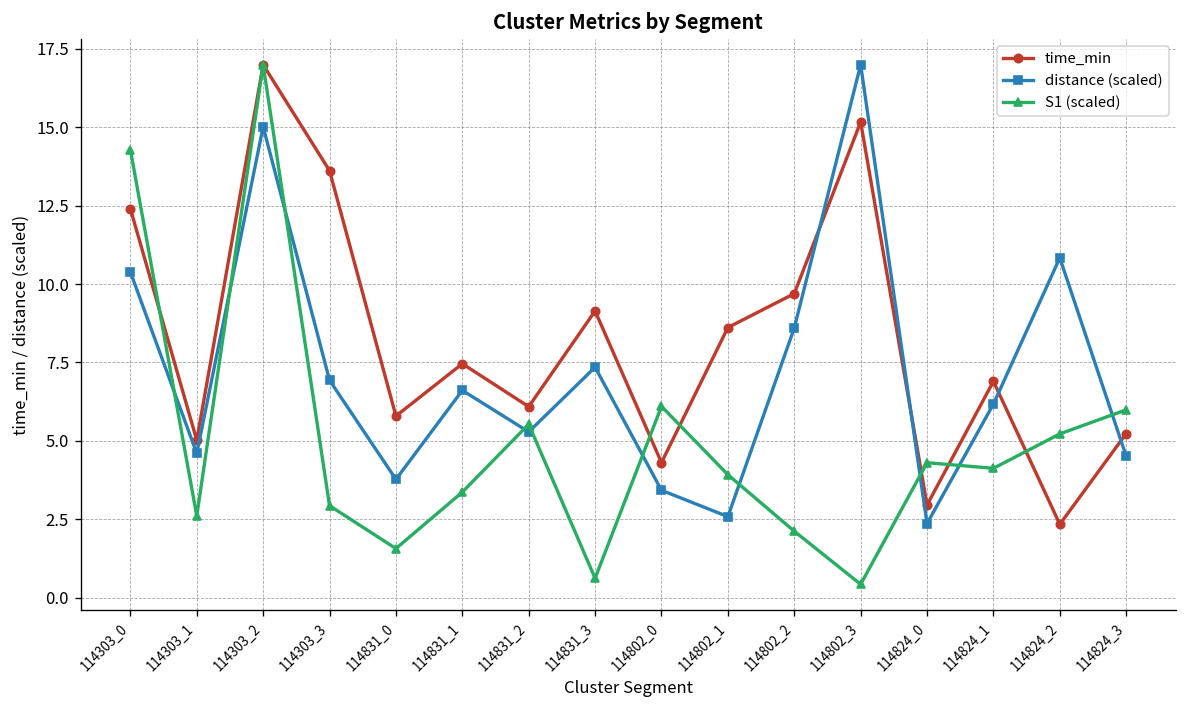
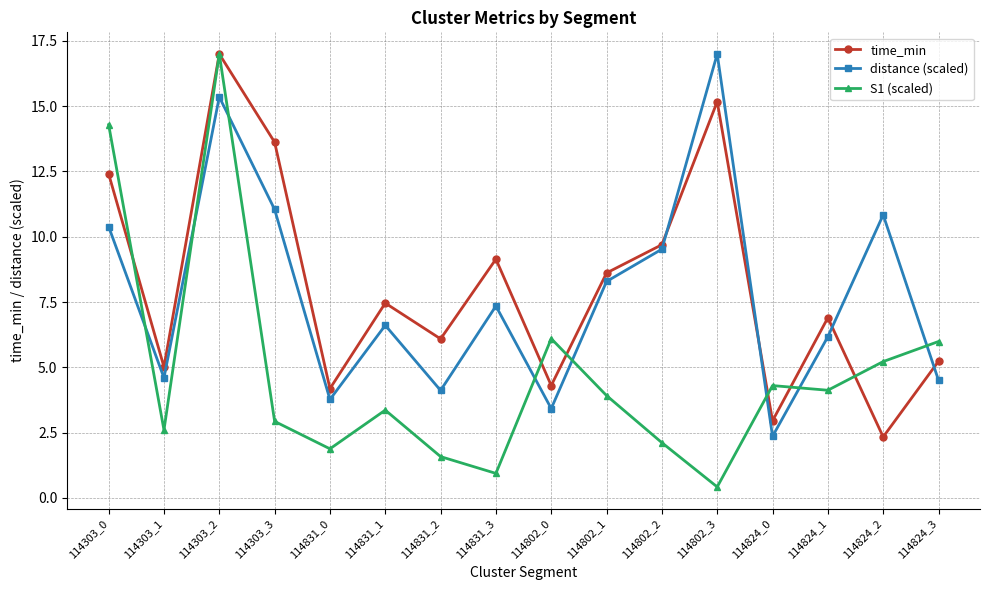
distance (scaled), 114303_2: 15.0 -> 15.3
distance (scaled), 114303_3: 6.9 -> 11.0
time_min, 114831_0: 5.8 -> 4.2
S1 (scaled), 114831_0: 1.6 -> 1.9
distance (scaled), 114831_2: 5.3 -> 4.1
S1 (scaled), 114831_2: 5.5 -> 1.6
S1 (scaled), 114831_3: 0.6 -> 0.9
distance (scaled), 114802_1: 2.6 -> 8.3
distance (scaled), 114802_2: 8.6 -> 9.5
